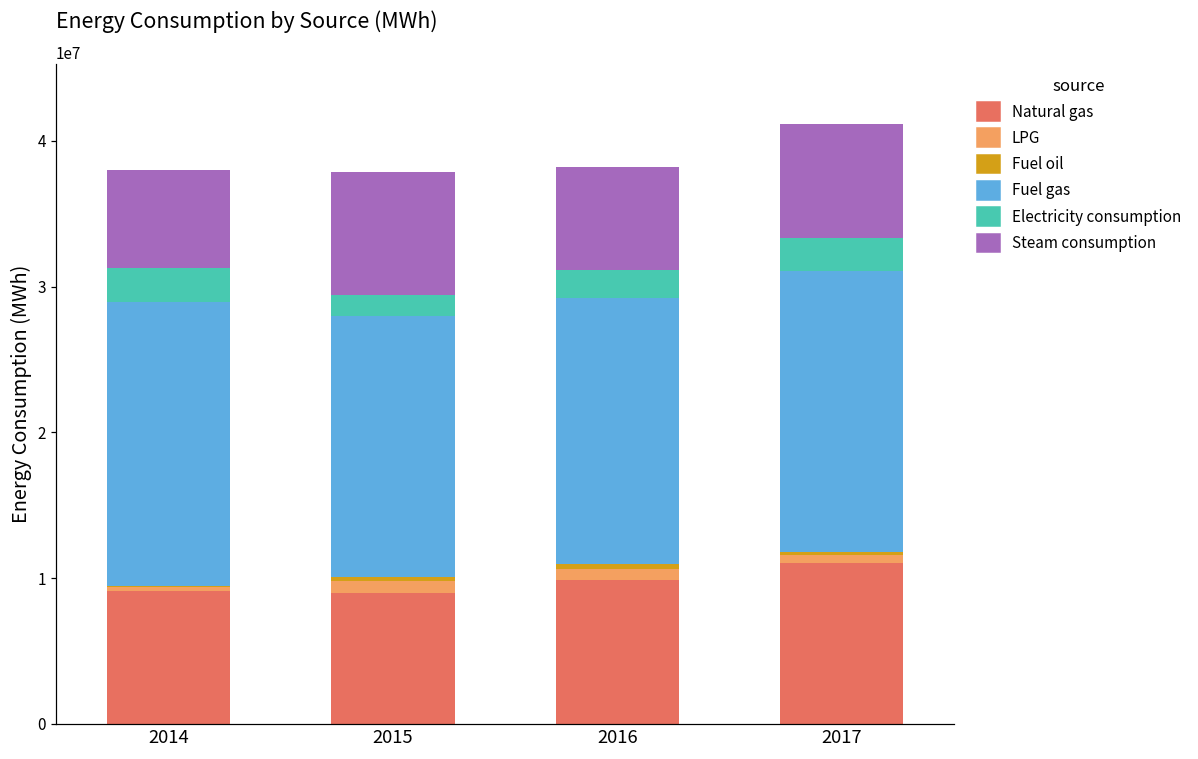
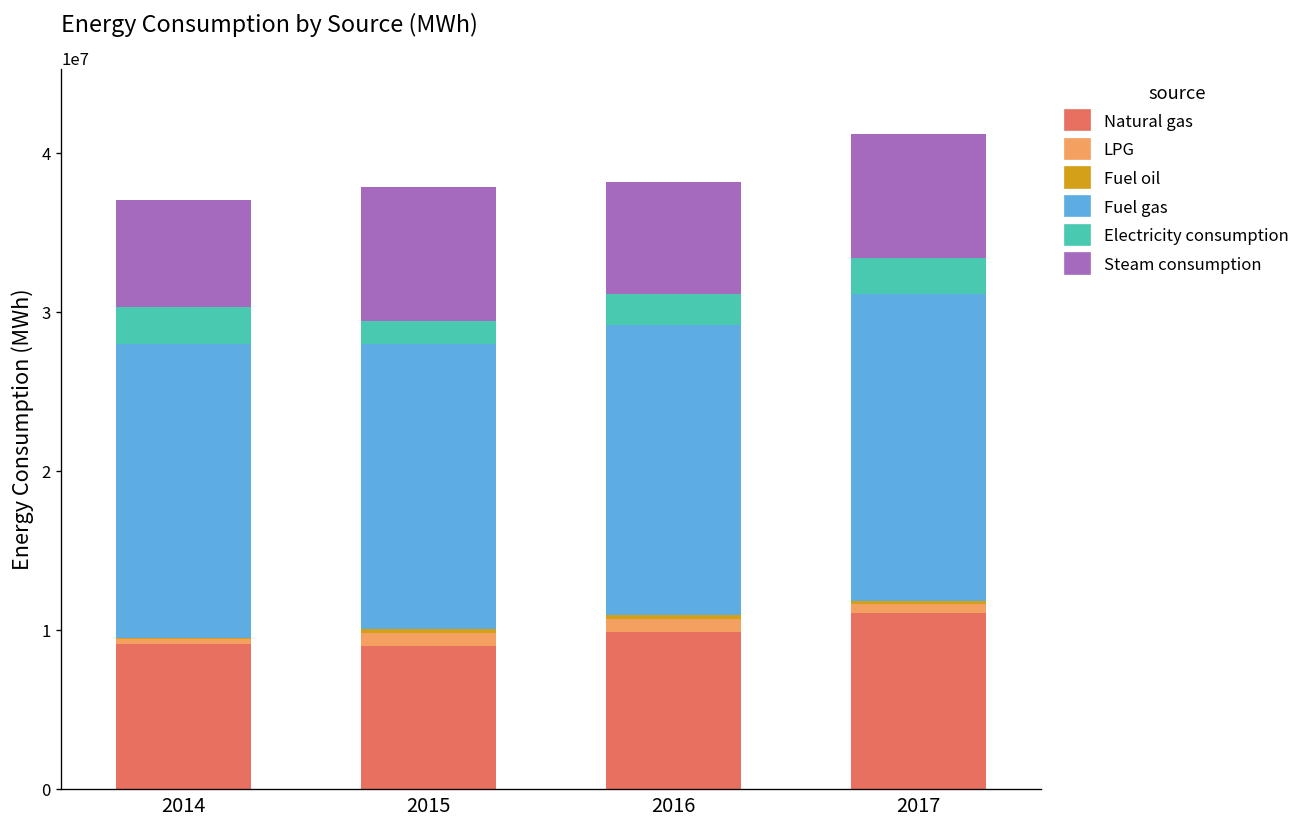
Fuel gas, 2014: 19500000 -> 18500000
